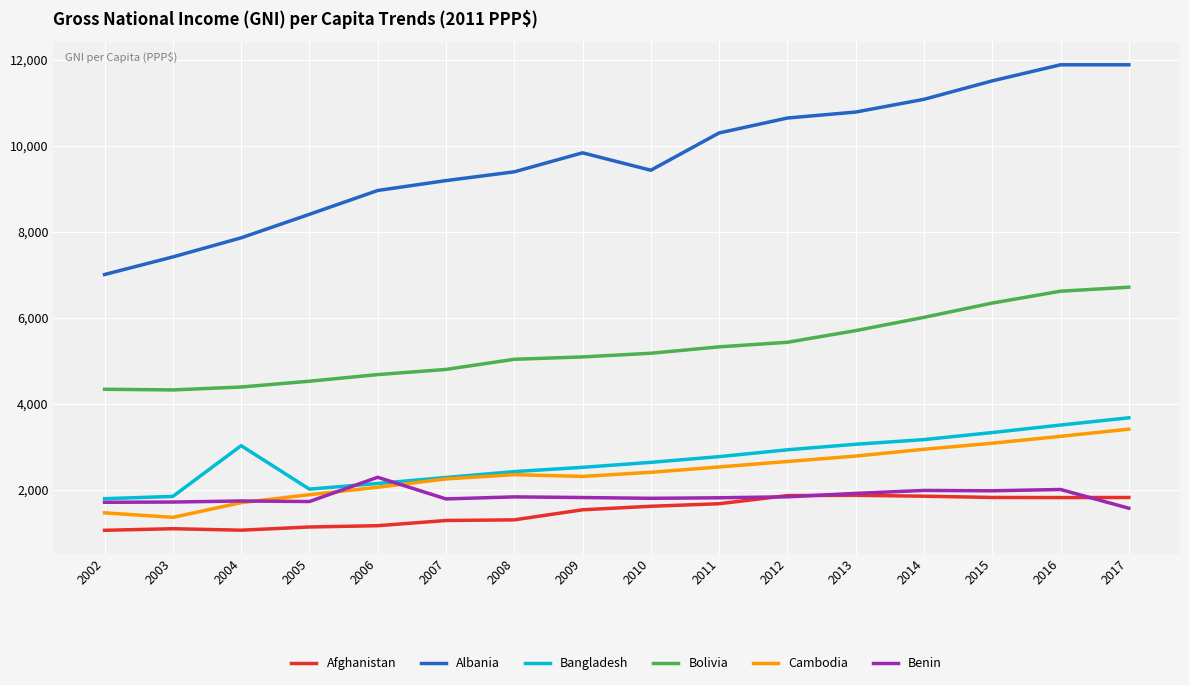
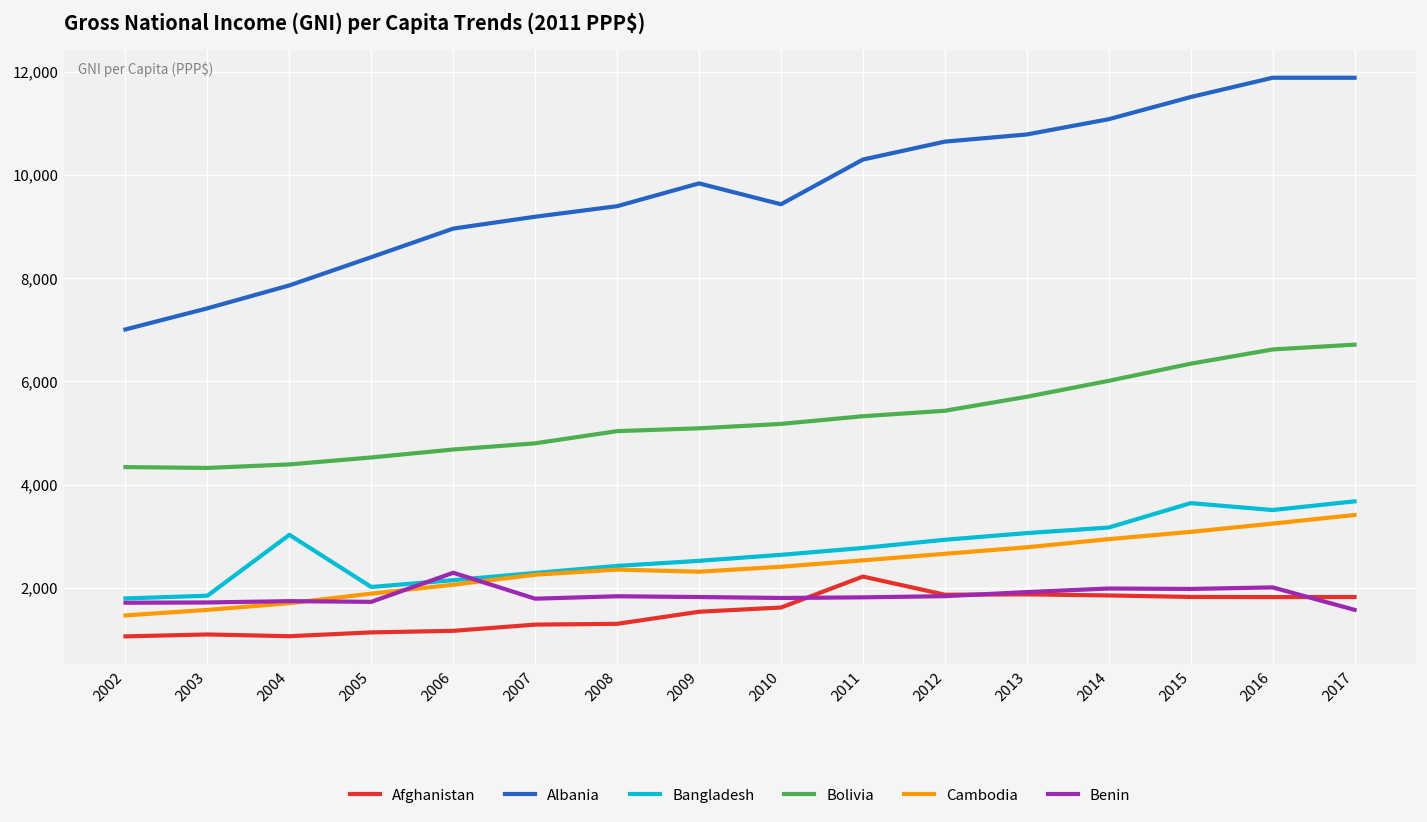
Cambodia, 2003: 1,400 -> 1,600
Afghanistan, 2011: 1,700 -> 2,200
Bangladesh, 2015: 3,300 -> 3,600
